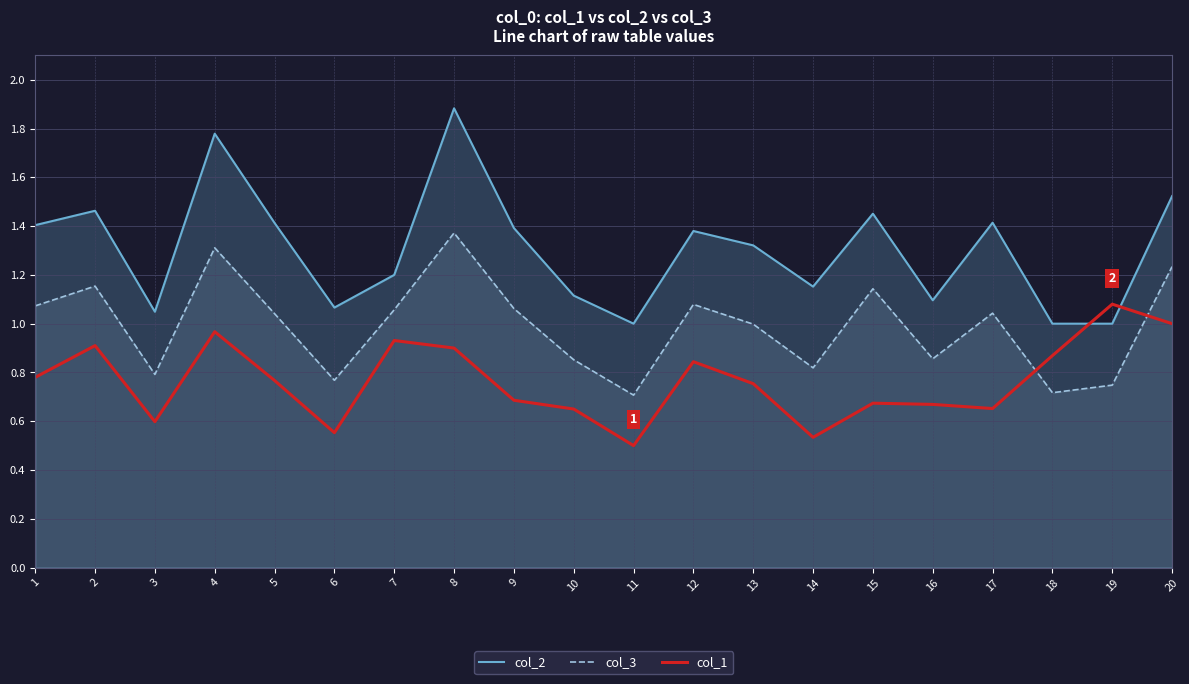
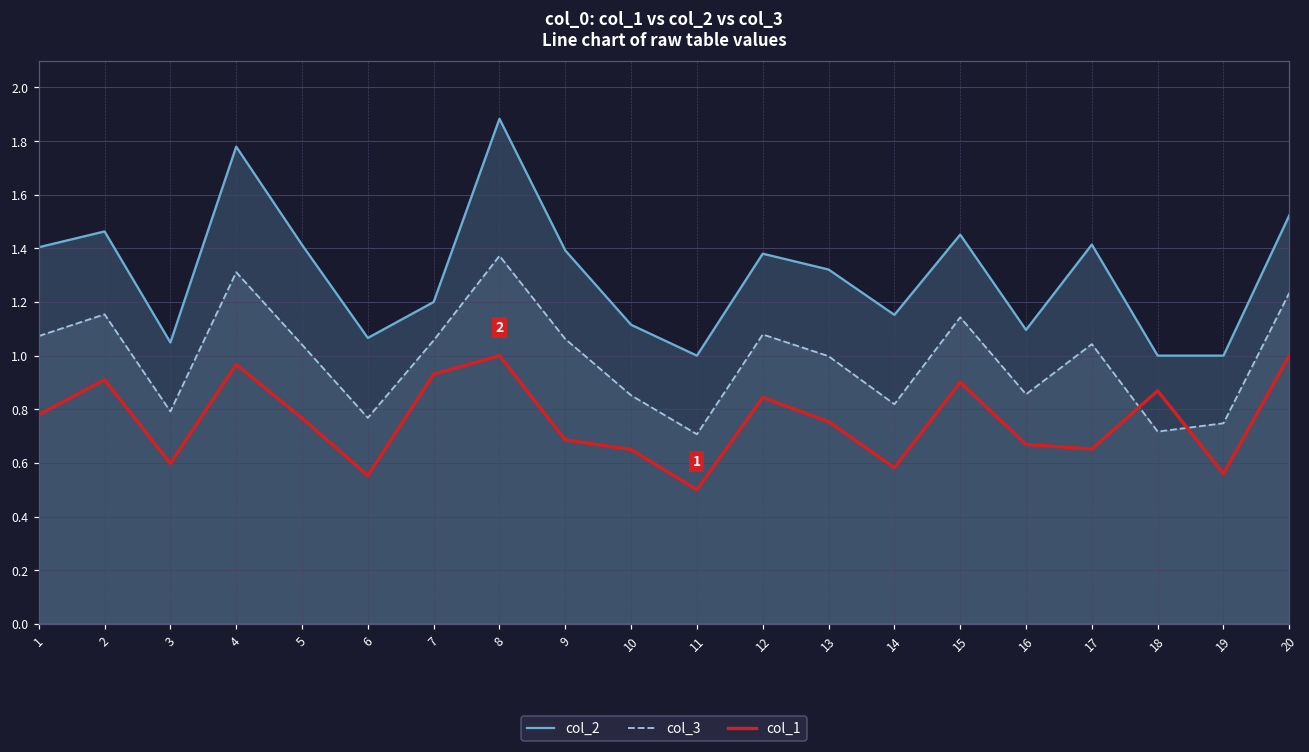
col_1, 8: 0.9 -> 1.0
col_1, 14: 0.53 -> 0.58
col_1, 15: 0.67 -> 0.90
col_1, 19: 1.08 -> 0.56
